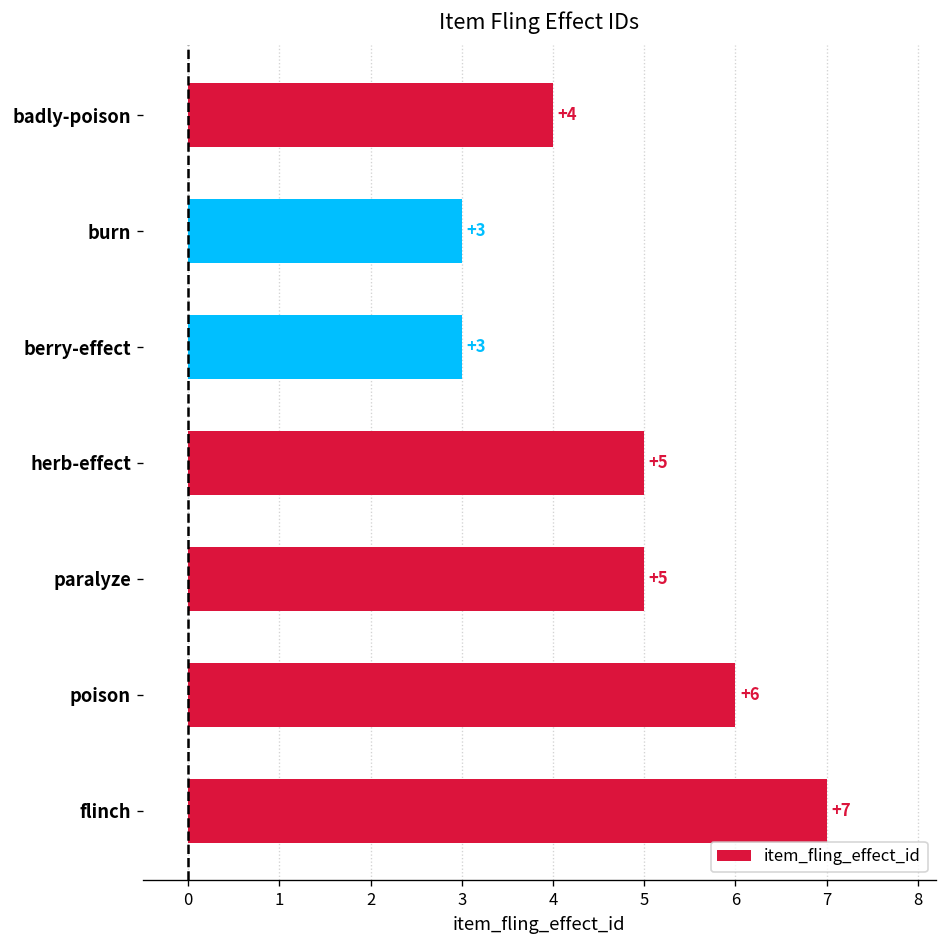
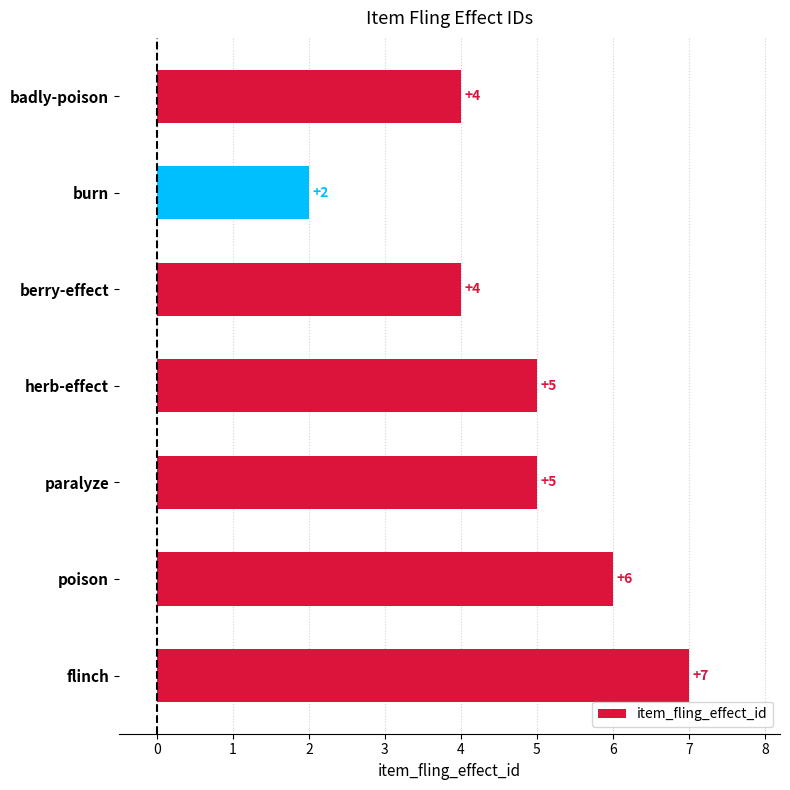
burn: +3 -> +2
berry-effect: +3 -> +4
